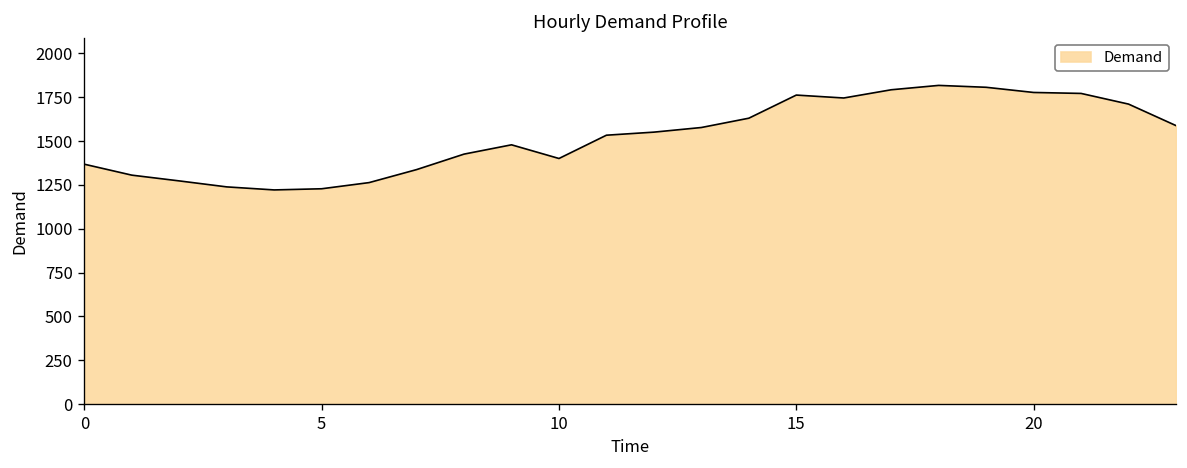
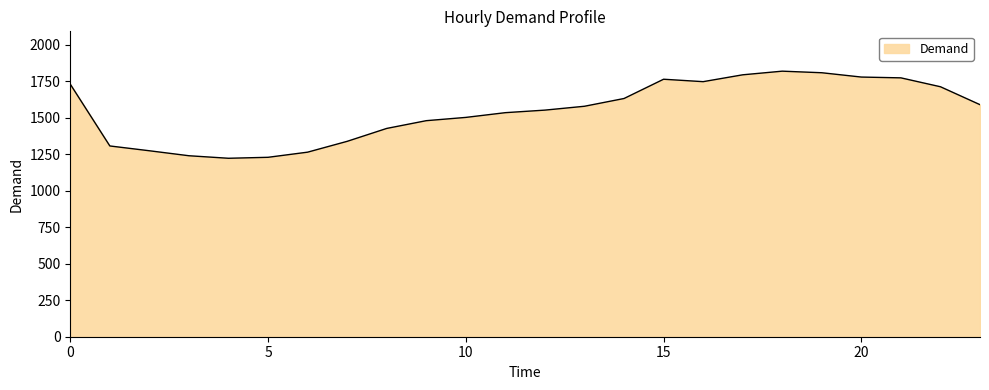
0: 1370 -> 1730
10: 1400 -> 1500
